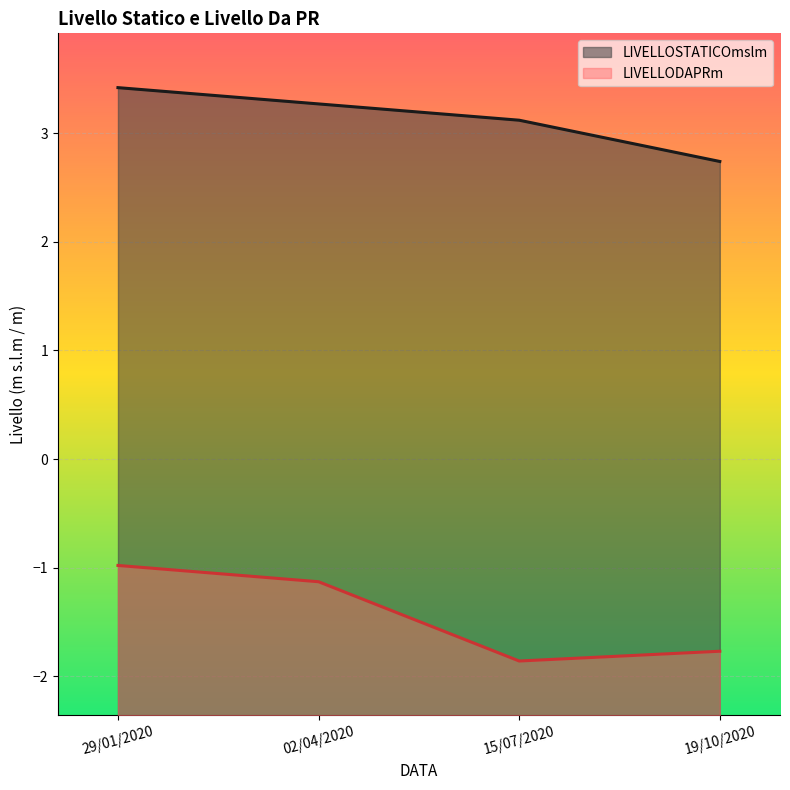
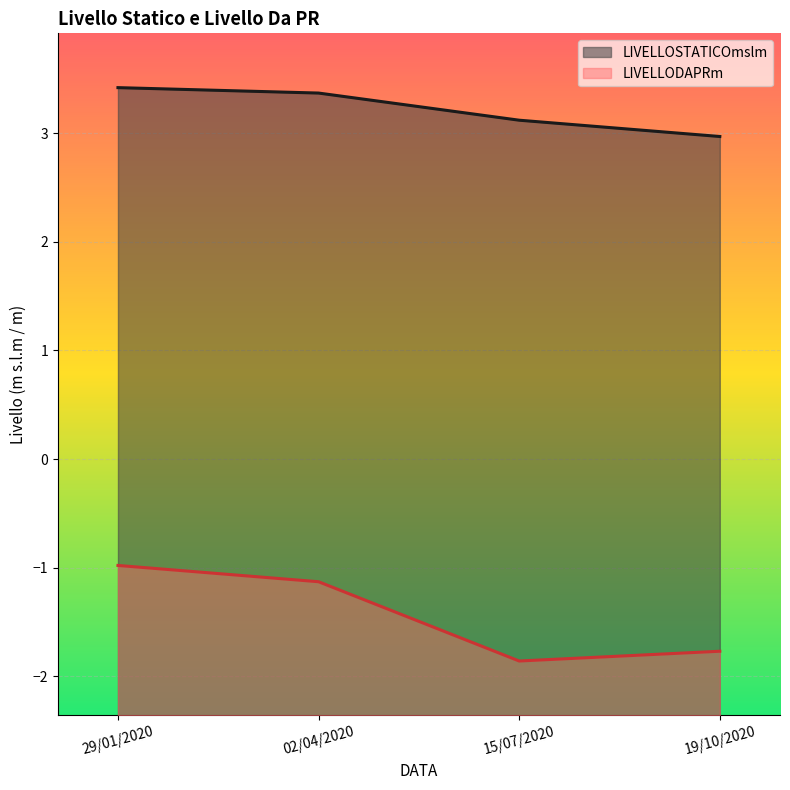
LIVELLOSTATICOmslm, 02/04/2020: 3.27 -> 3.37
LIVELLOSTATICOmslm, 19/10/2020: 2.74 -> 2.97
